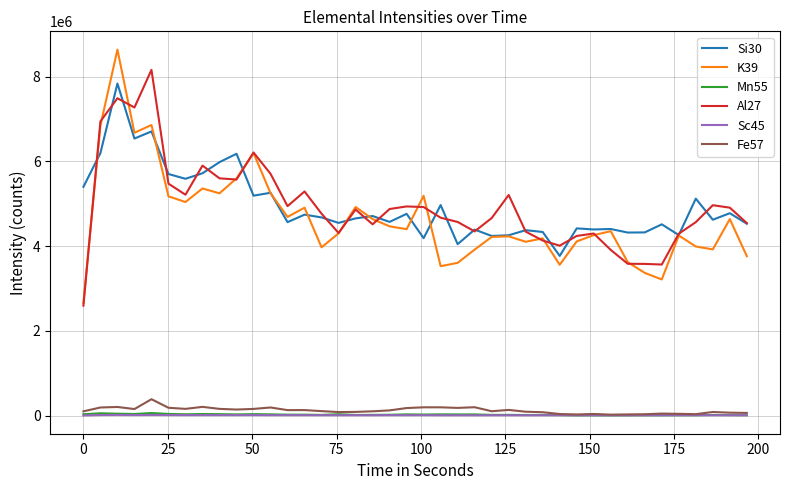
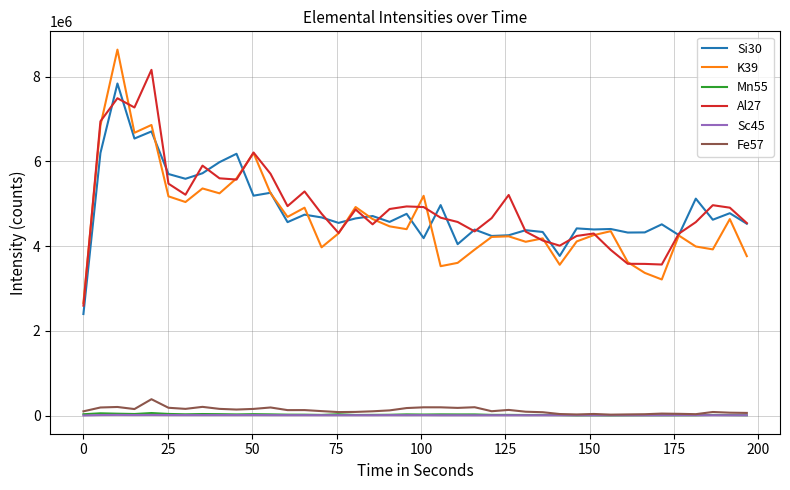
Si30, 0: 5400000 -> 2400000
